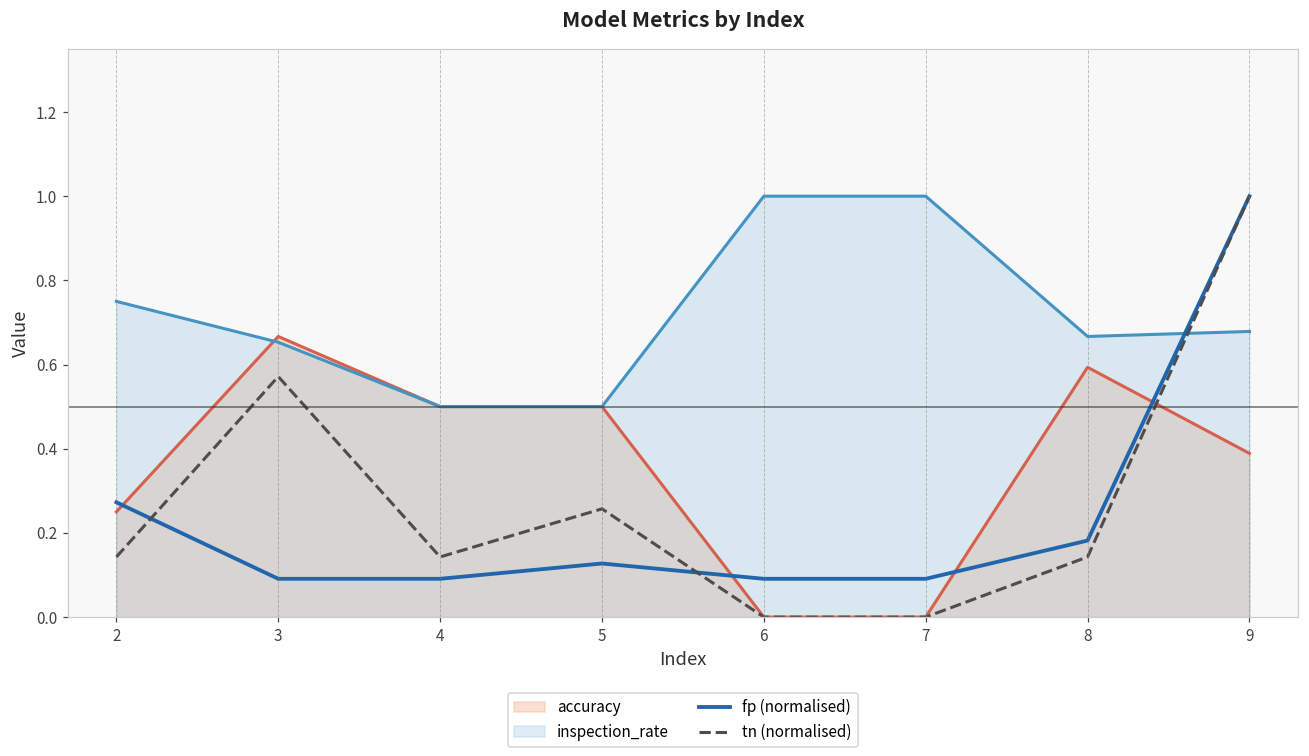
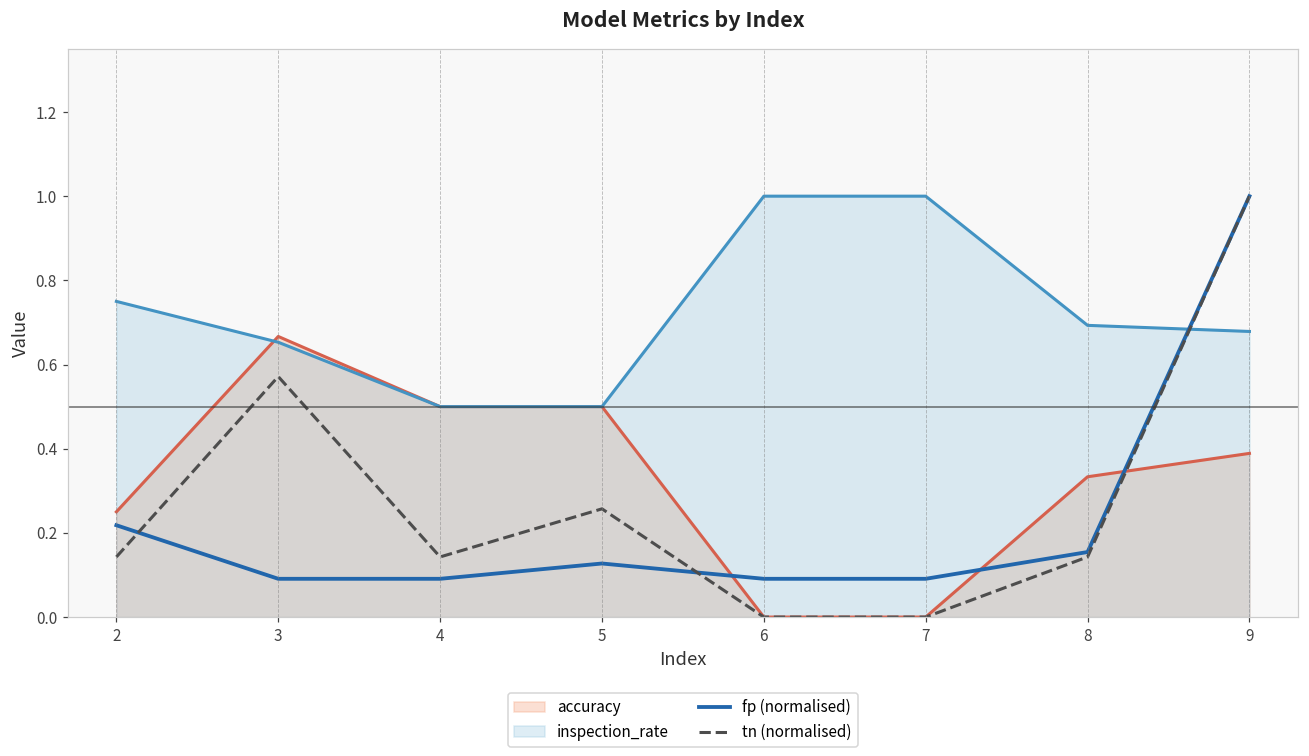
fp (normalised), 2: 0.27 -> 0.22
accuracy, 8: 0.59 -> 0.33
inspection_rate, 8: 0.67 -> 0.69
fp (normalised), 8: 0.18 -> 0.15
